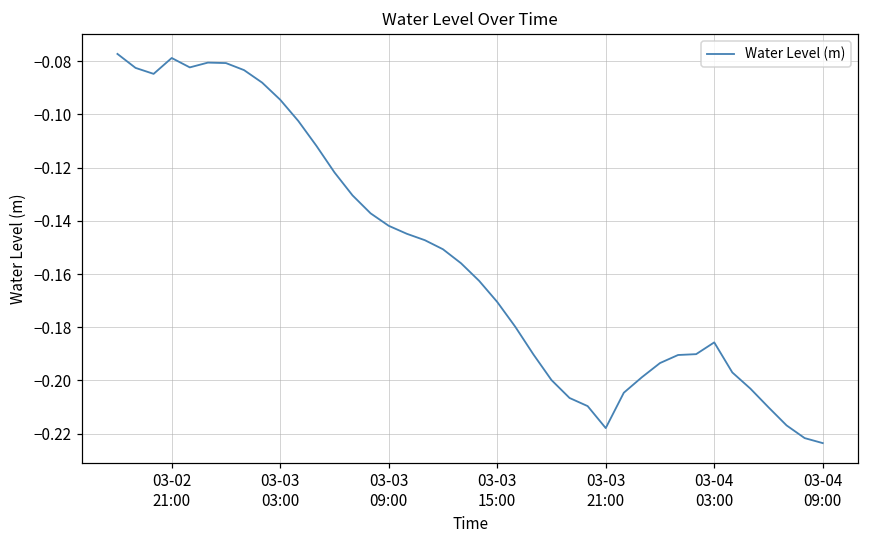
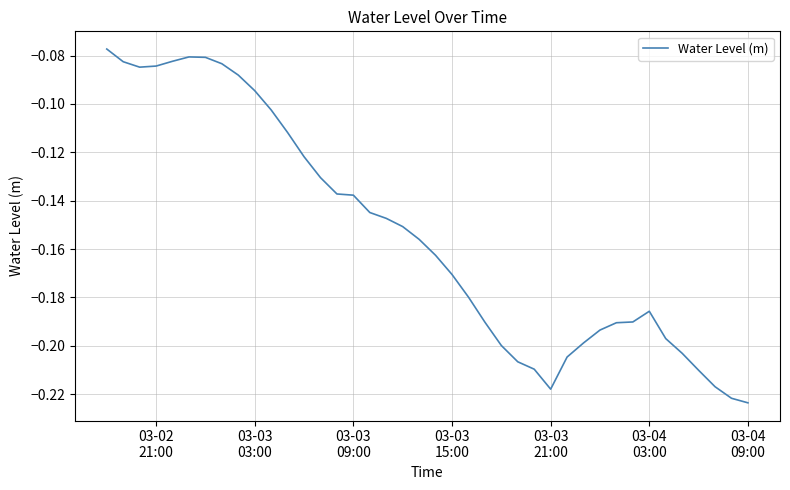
03-02 21:00: -0.079 -> -0.084
03-03 09:00: -0.142 -> -0.138
